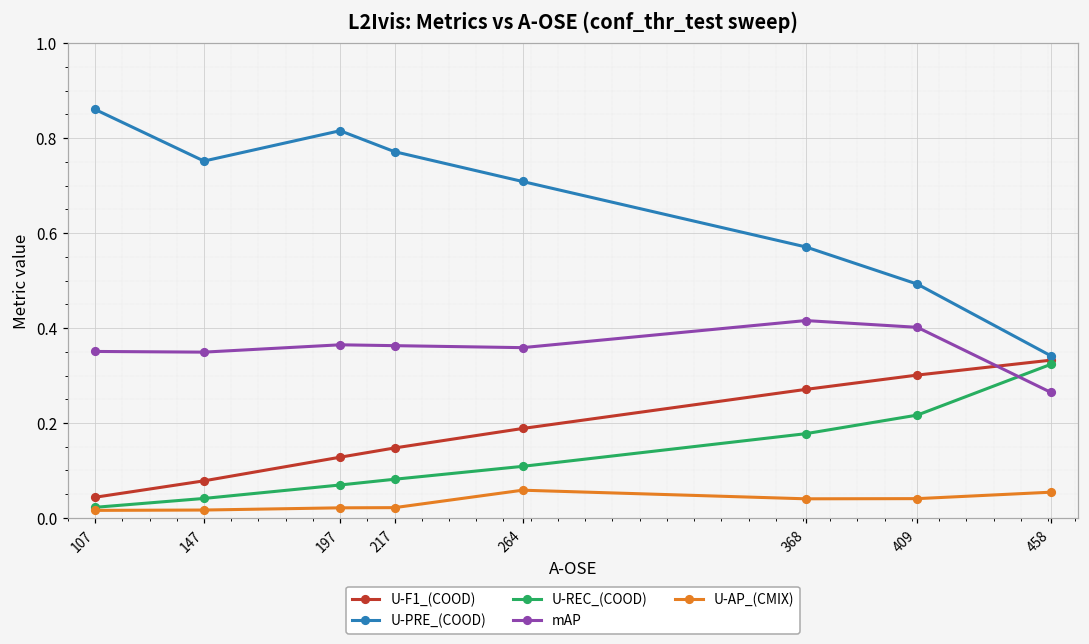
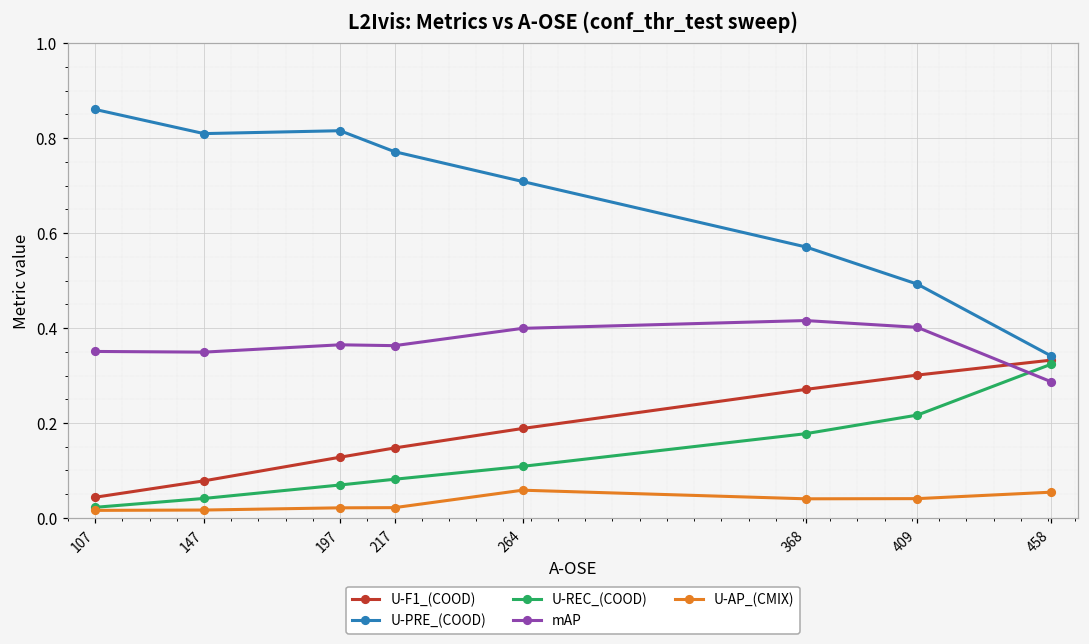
U-PRE_(COOD), 147: 0.75 -> 0.81
mAP, 264: 0.36 -> 0.40
mAP, 458: 0.26 -> 0.29
